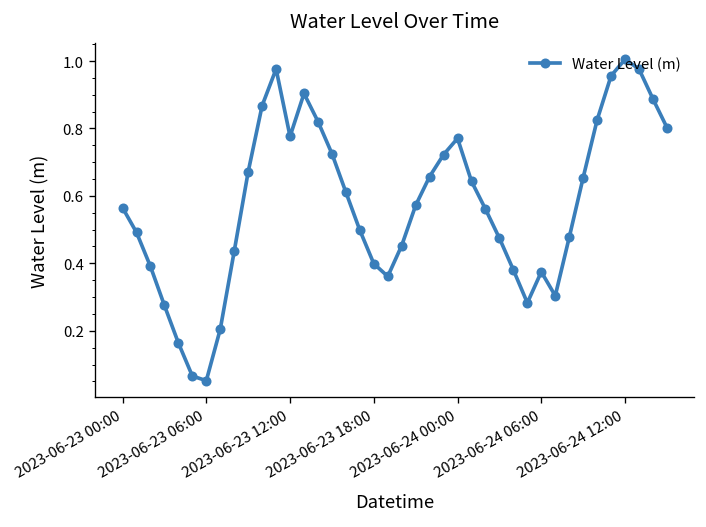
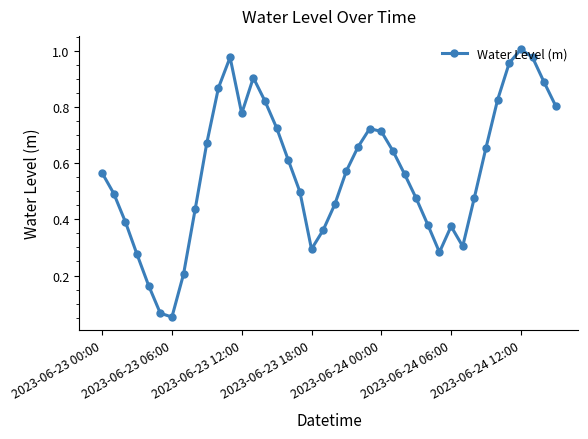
2023-06-23 18:00: 0.40 -> 0.29
2023-06-24 00:00: 0.77 -> 0.71
